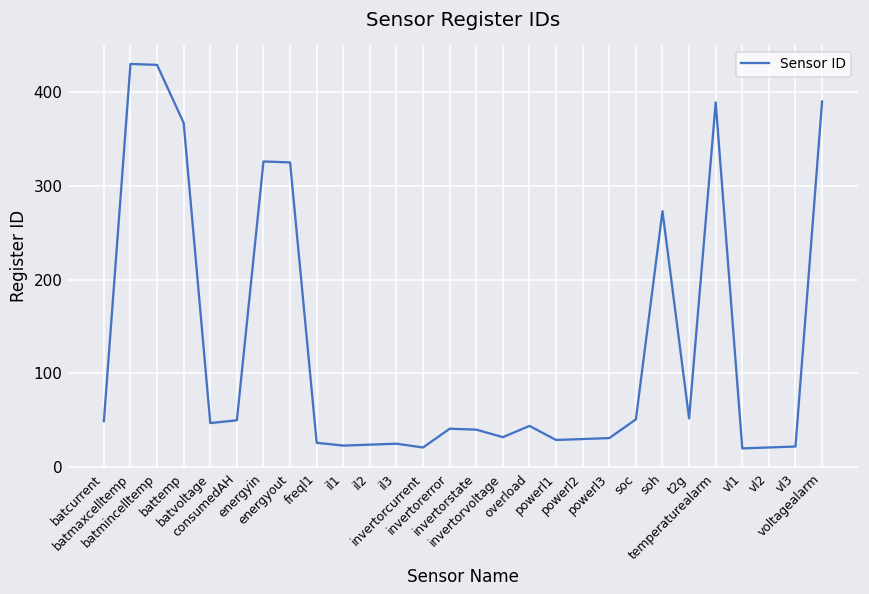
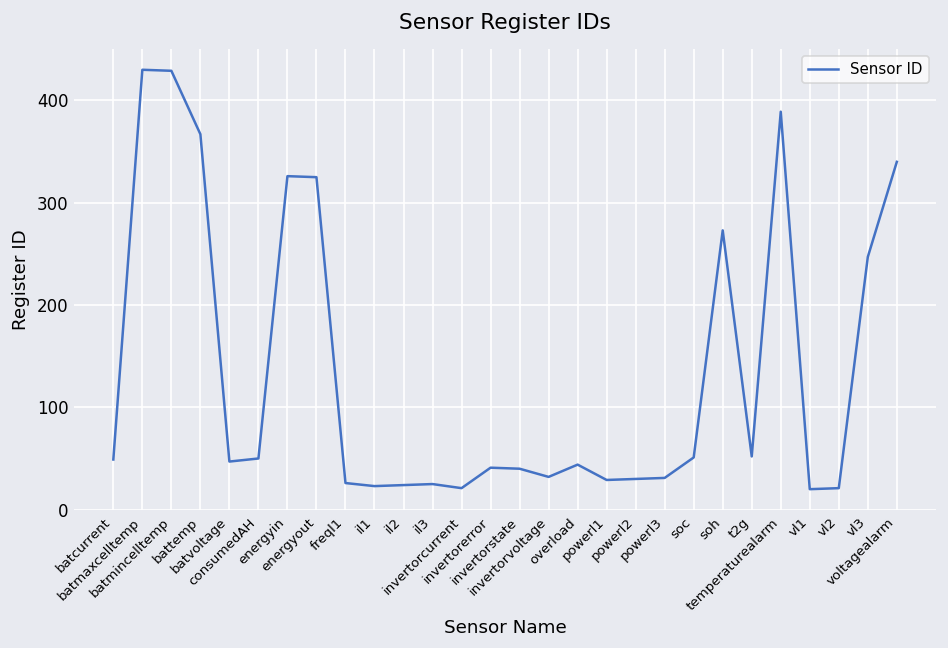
vl3: 20 -> 250
voltagealarm: 390 -> 340
